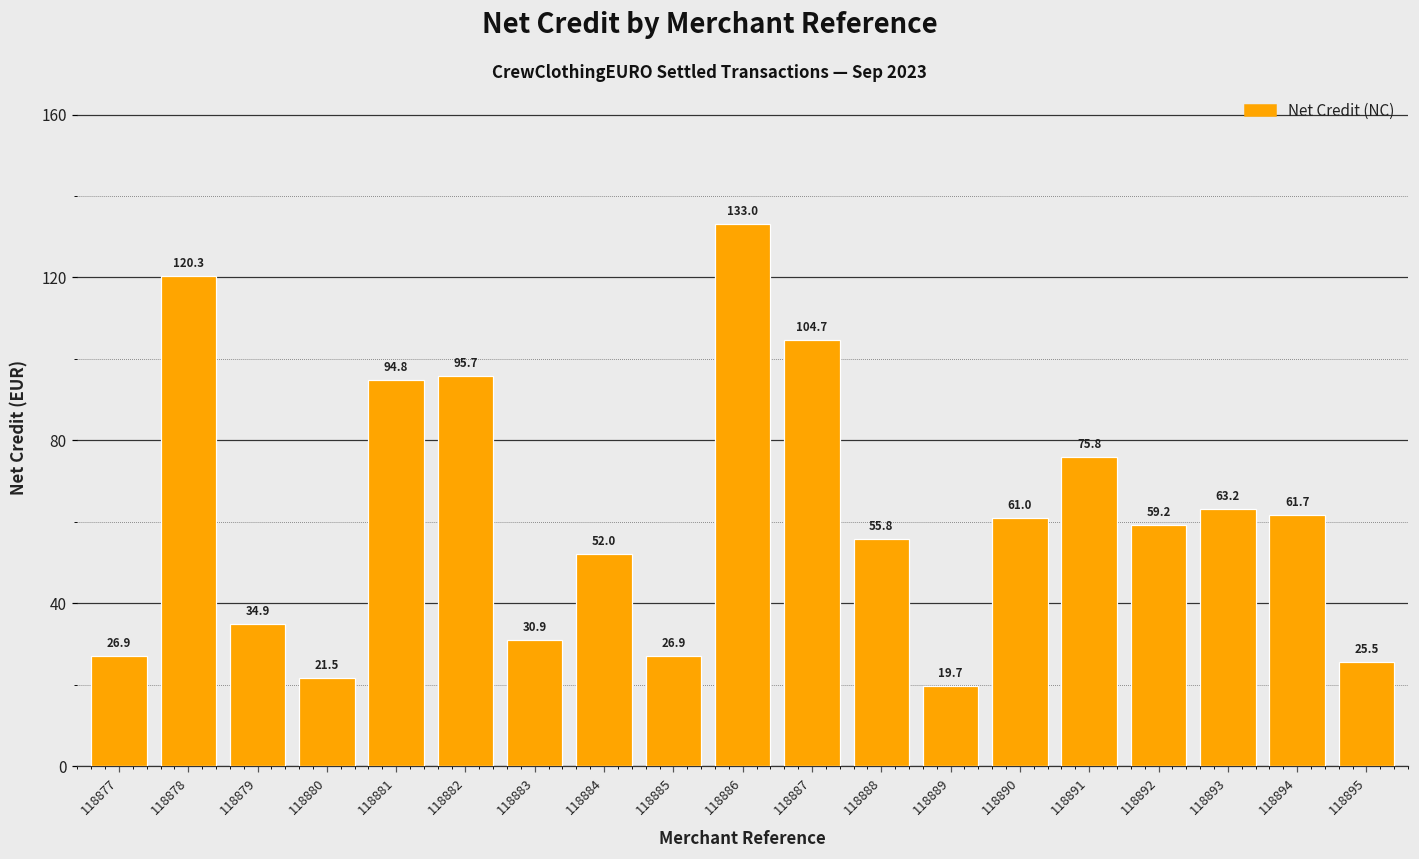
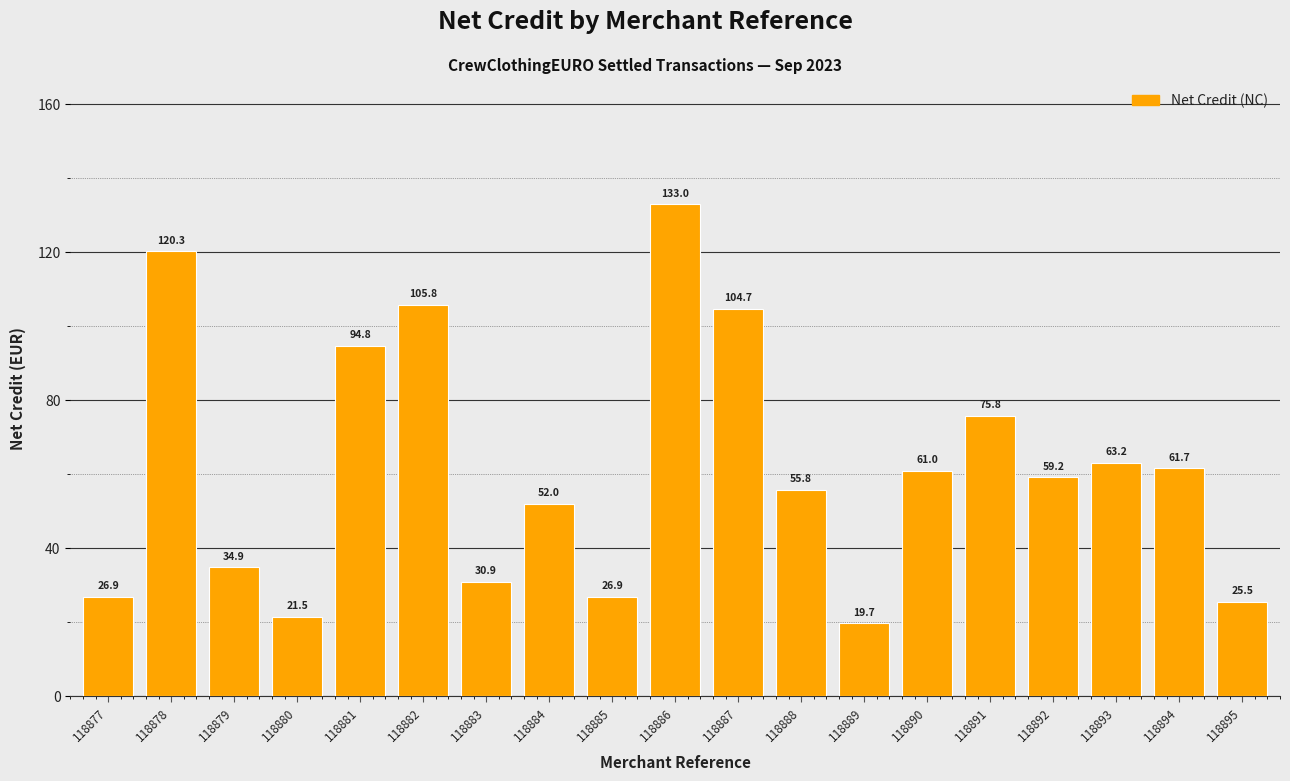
118882: 95.7 -> 105.8
